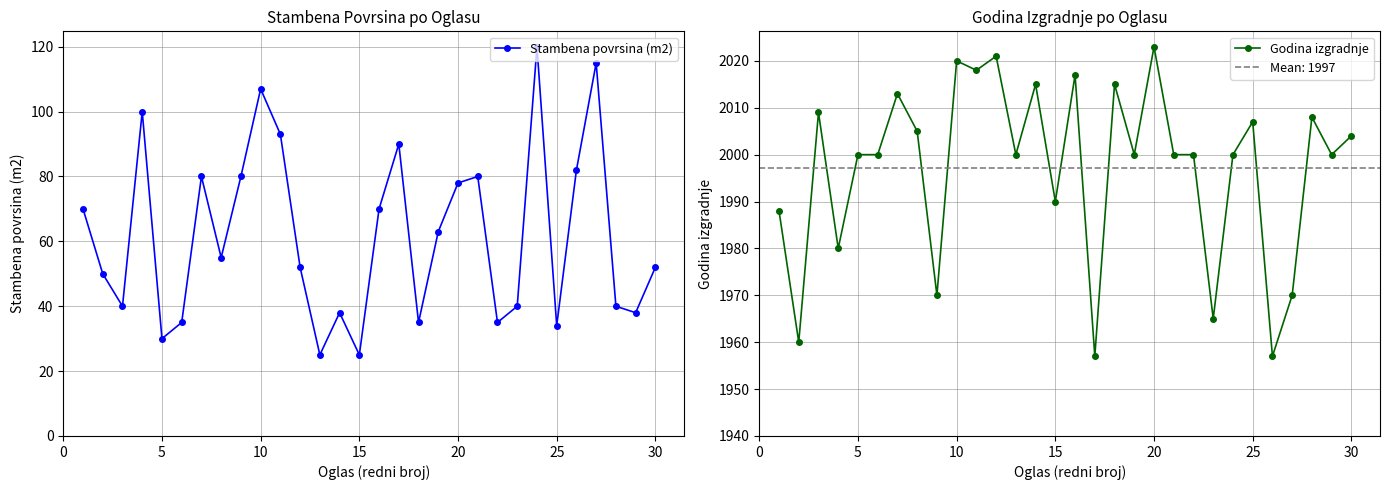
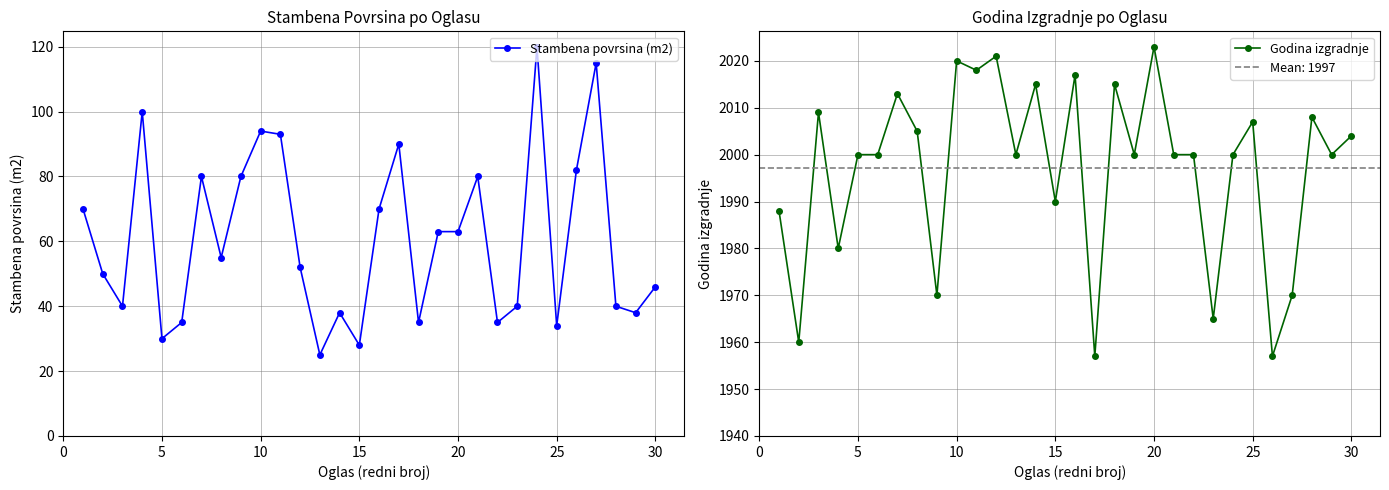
Stambena Povrsina po Oglasu, 10: 107 -> 94
Stambena Povrsina po Oglasu, 15: 25 -> 28
Stambena Povrsina po Oglasu, 20: 78 -> 63
Stambena Povrsina po Oglasu, 30: 52 -> 46
